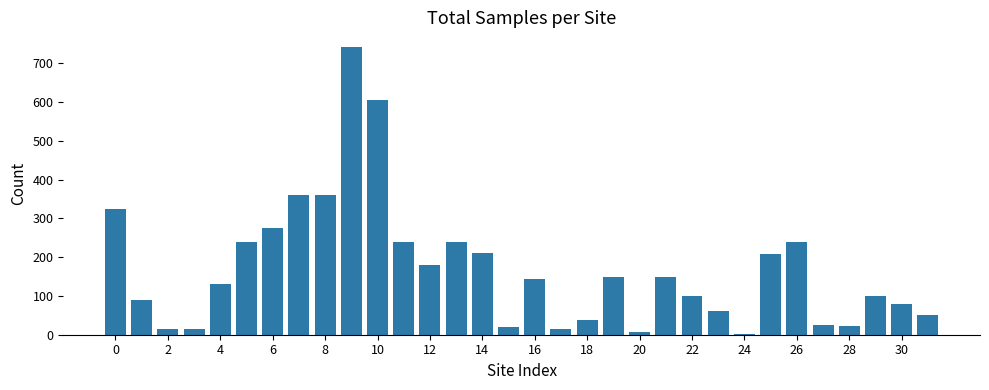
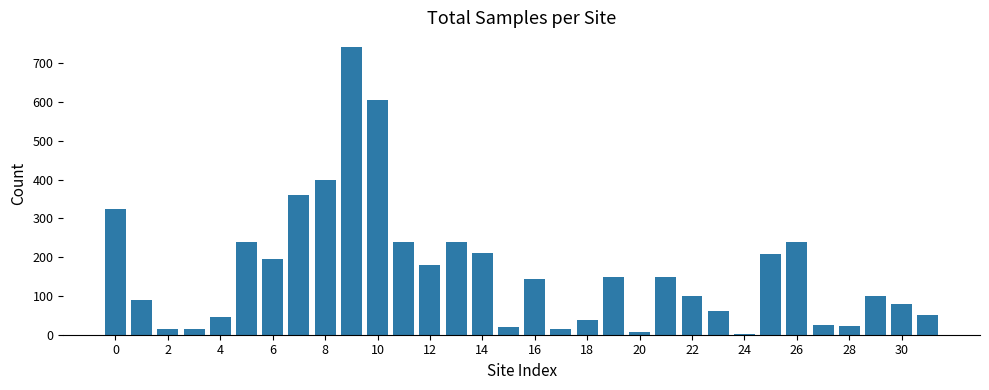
4: 130 -> 50
6: 280 -> 200
8: 360 -> 400
